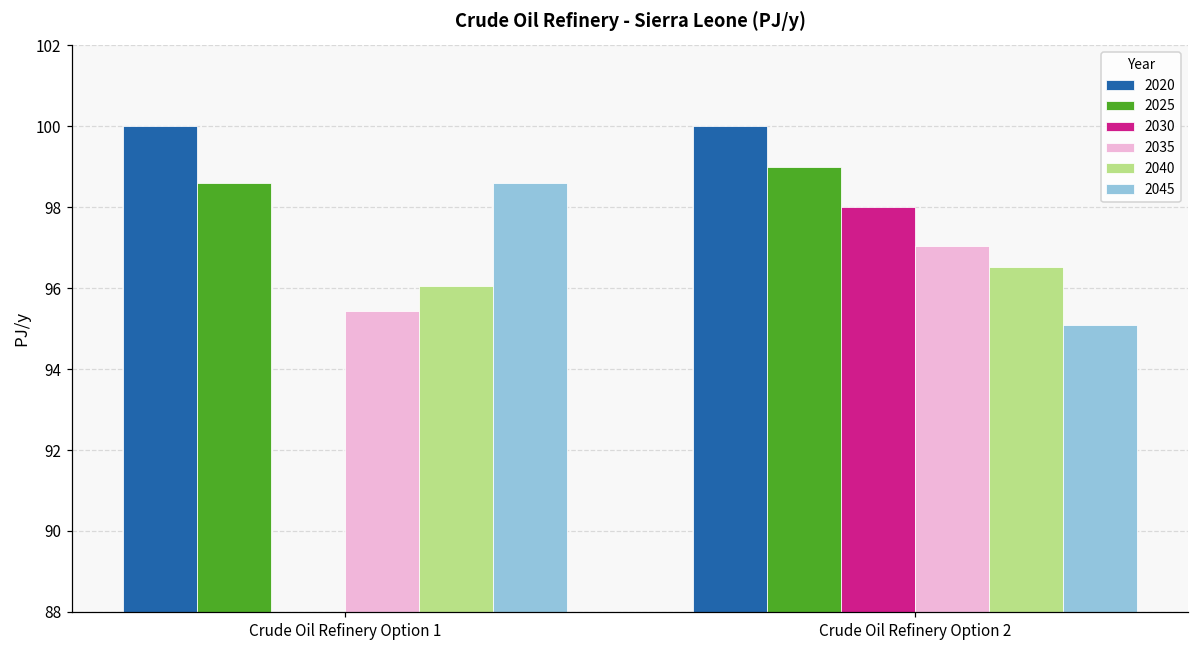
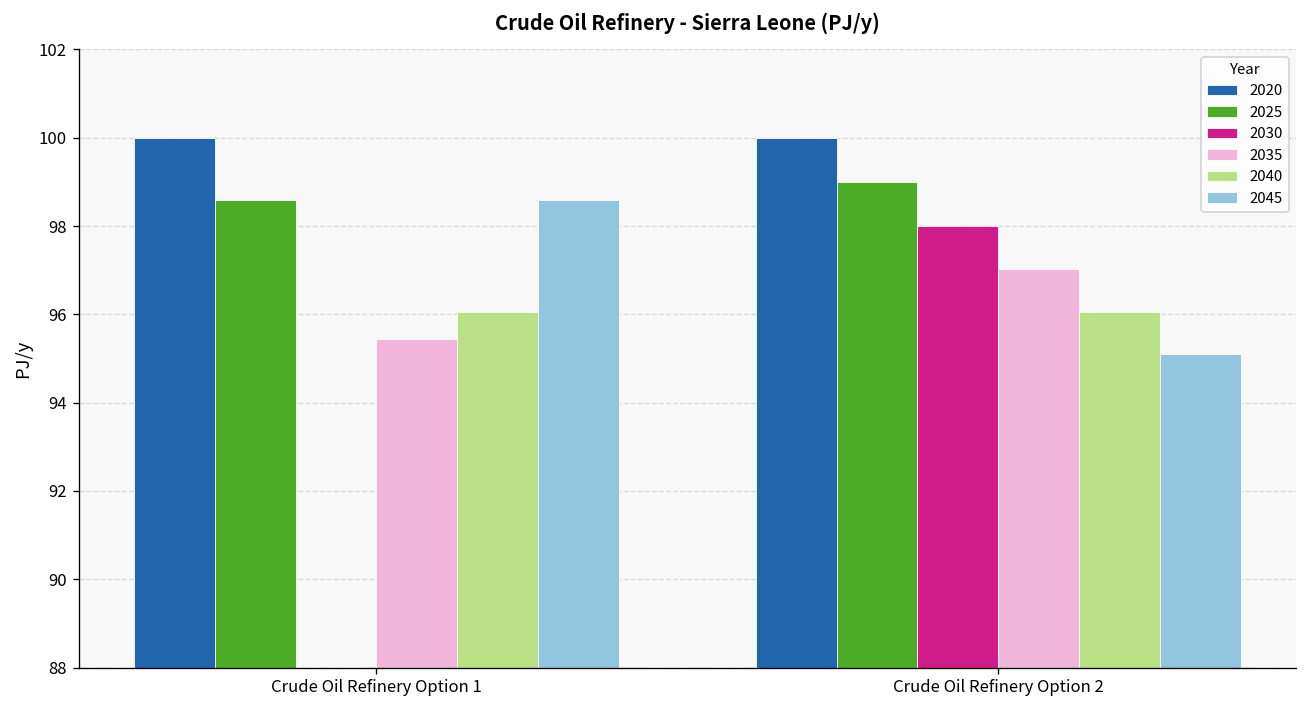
2040, Crude Oil Refinery Option 2: 96.5 -> 96.1
